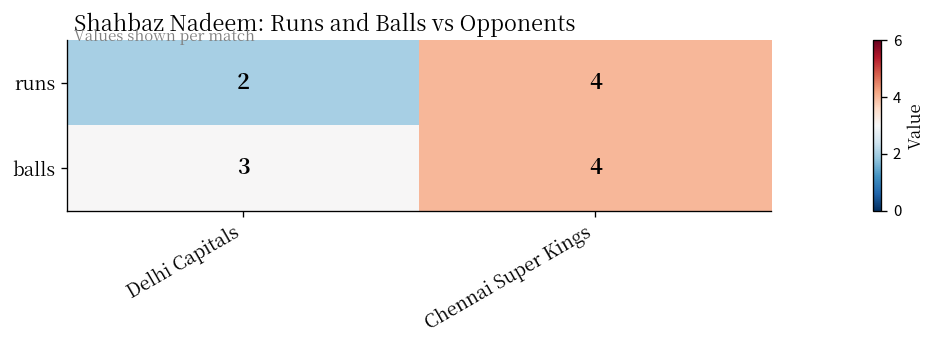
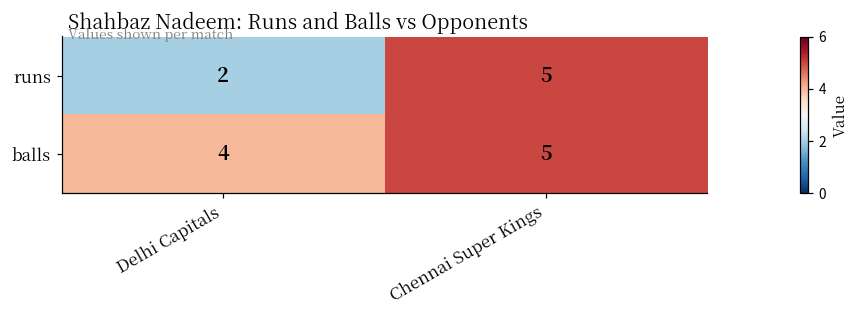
runs, Chennai Super Kings: 4 -> 5
balls, Delhi Capitals: 3 -> 4
balls, Chennai Super Kings: 4 -> 5
